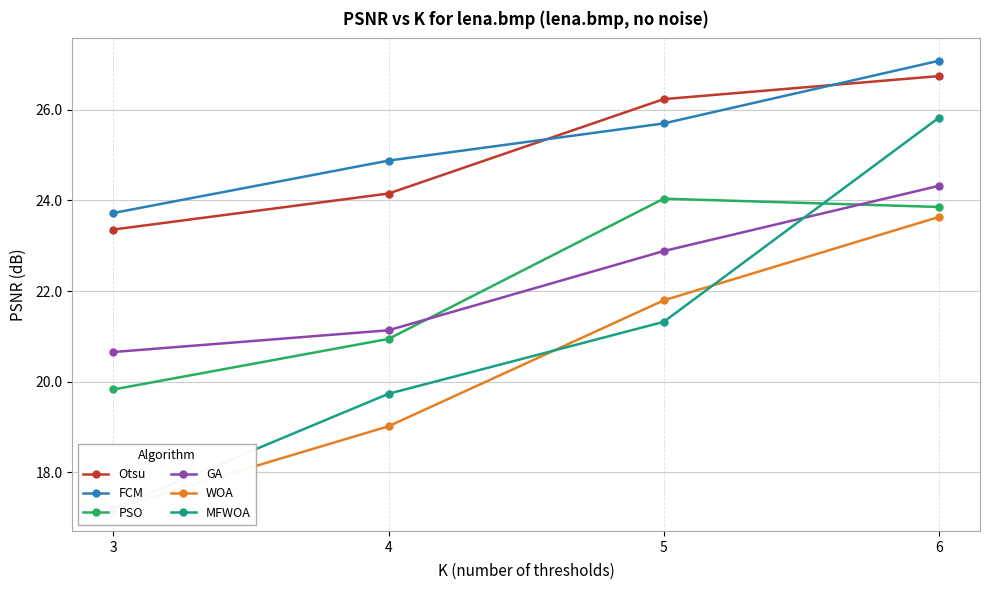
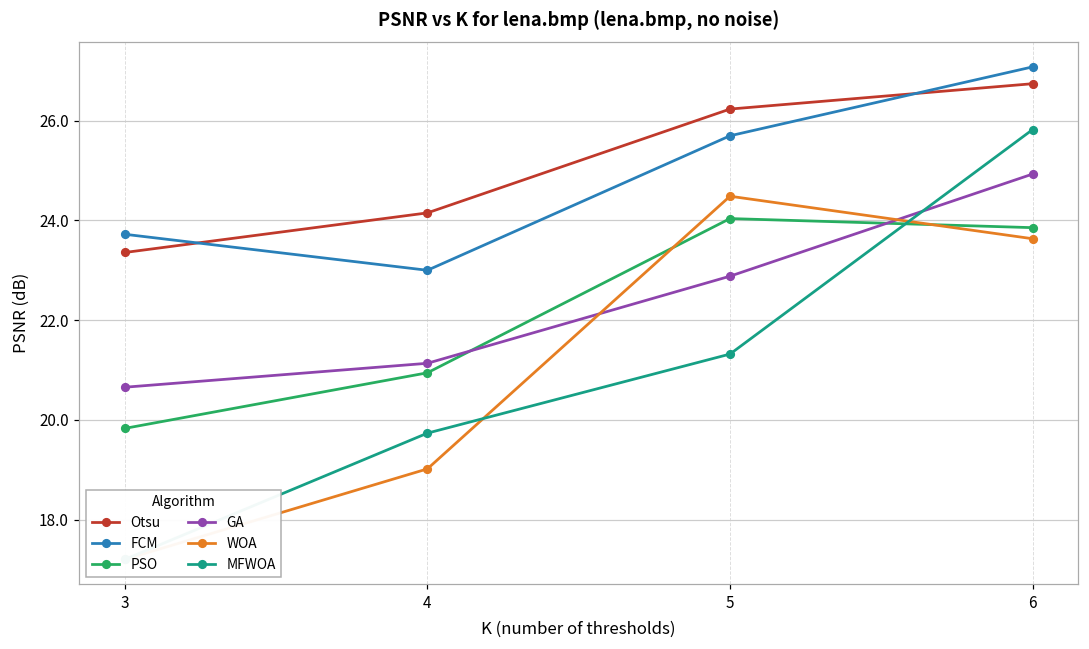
FCM, 4: 24.9 -> 23.0
WOA, 5: 21.8 -> 24.5
GA, 6: 24.3 -> 24.9
